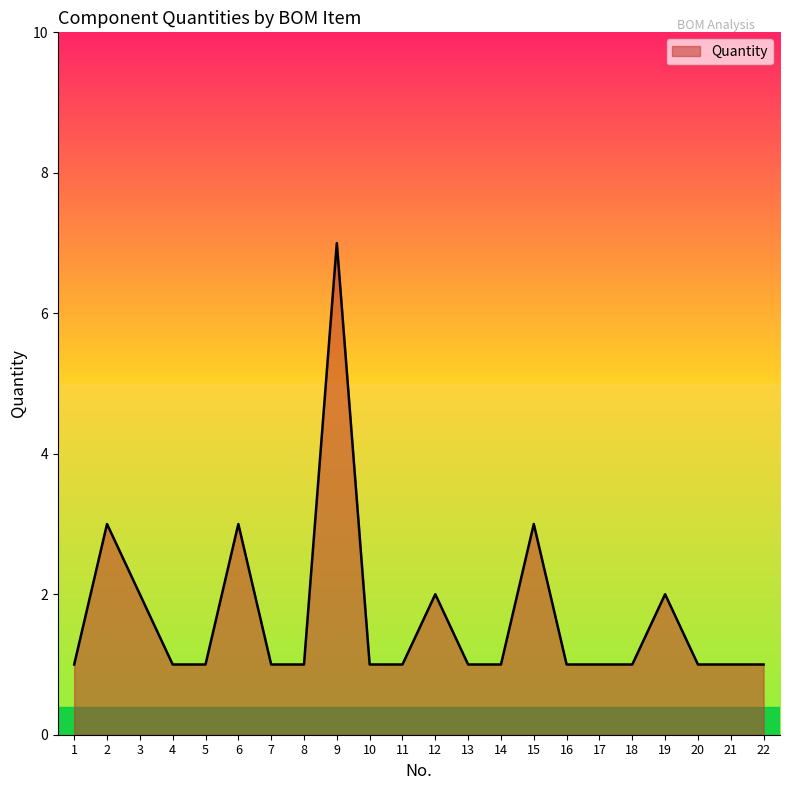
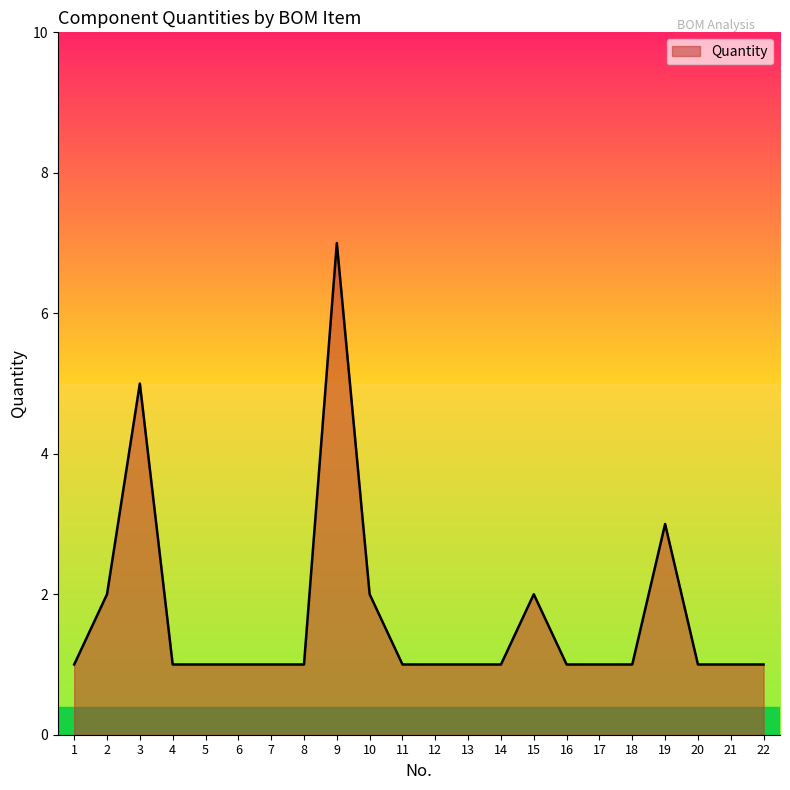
2: 3 -> 2
3: 2 -> 5
6: 3 -> 1
10: 1 -> 2
12: 2 -> 1
15: 3 -> 2
19: 2 -> 3
